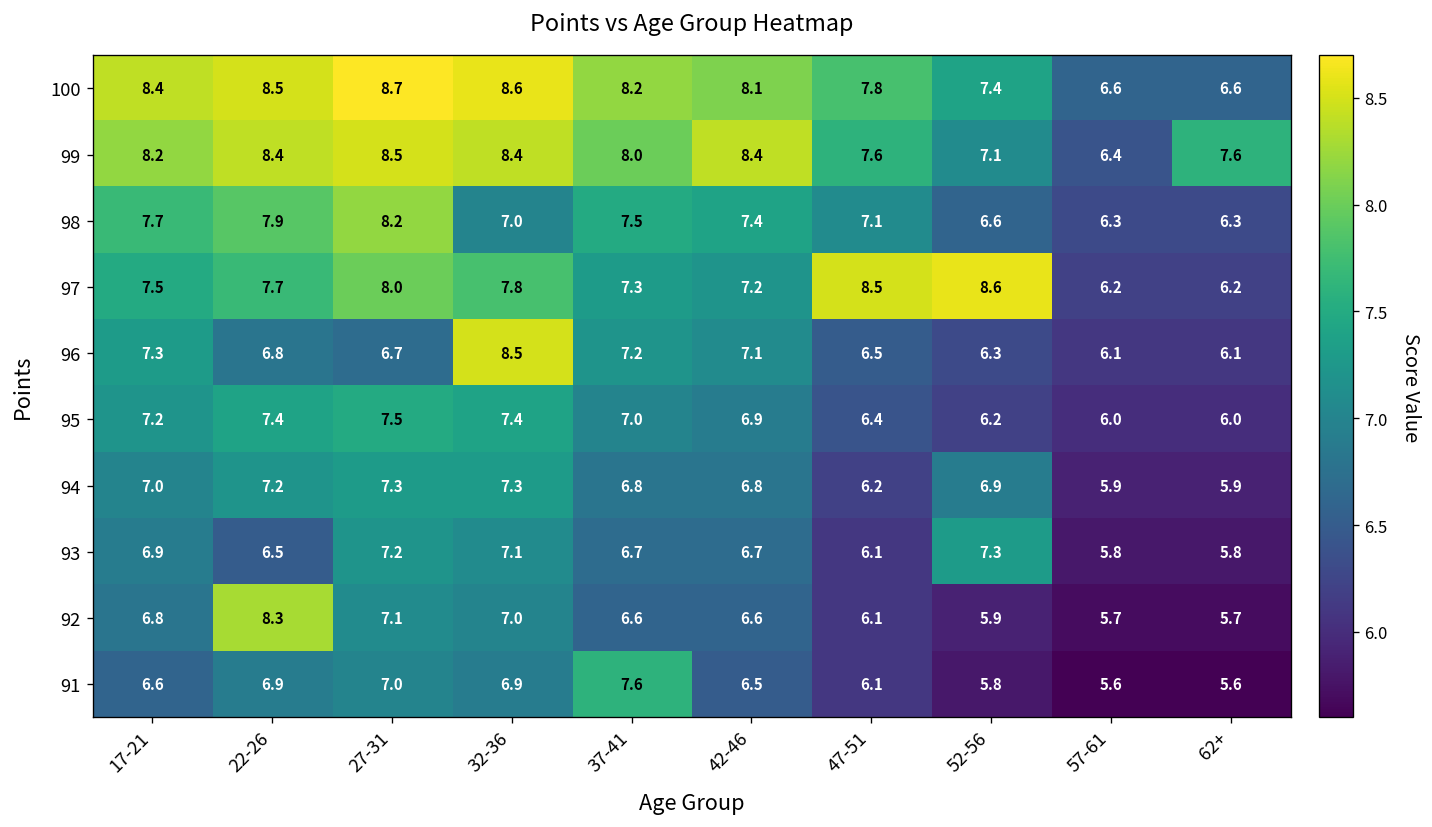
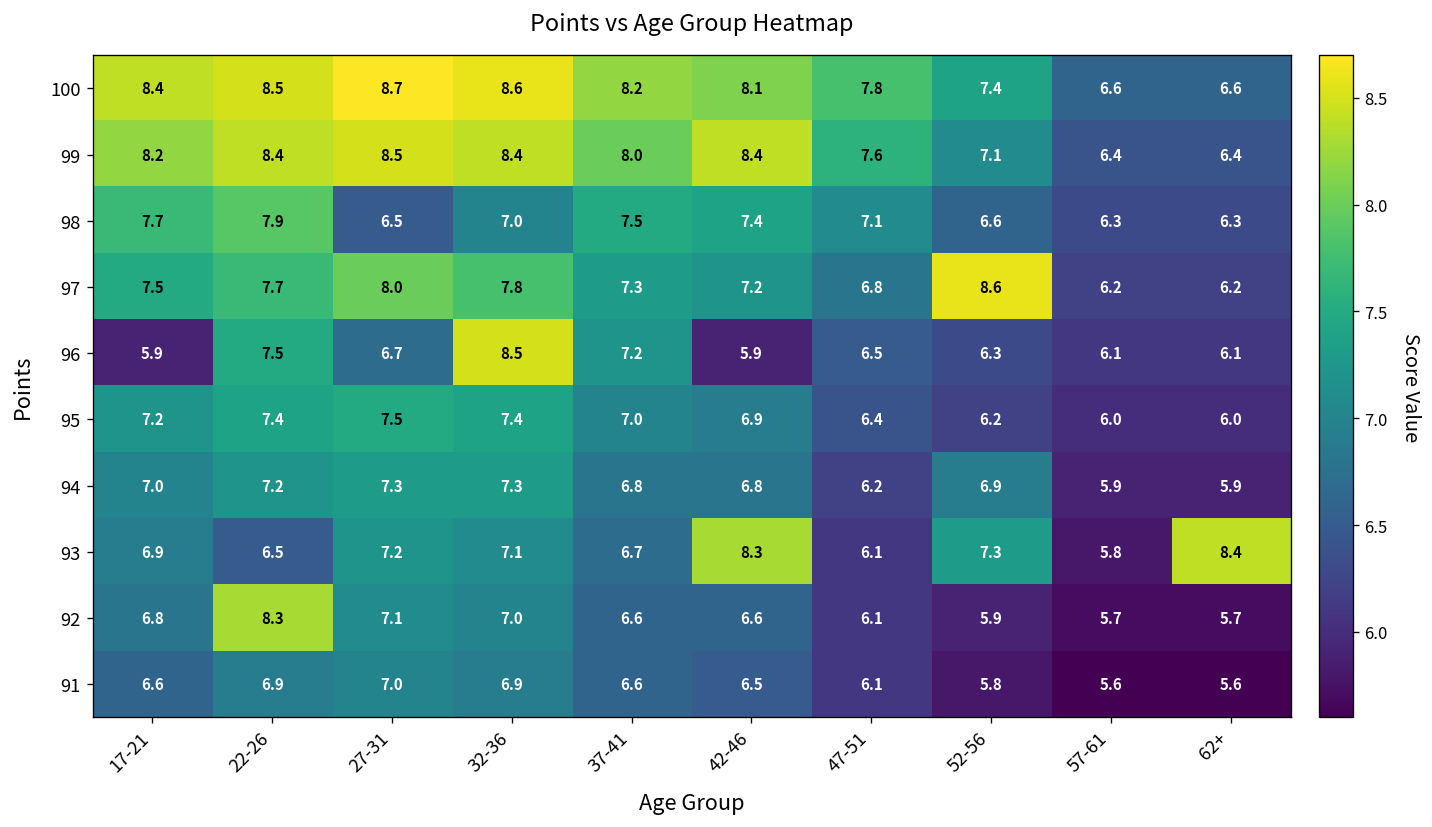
99, 62+: 7.6 -> 6.4
98, 27-31: 8.2 -> 6.5
97, 47-51: 8.5 -> 6.8
96, 17-21: 7.3 -> 5.9
96, 22-26: 6.8 -> 7.5
96, 42-46: 7.1 -> 5.9
93, 42-46: 6.7 -> 8.3
93, 62+: 5.8 -> 8.4
91, 37-41: 7.6 -> 6.6
